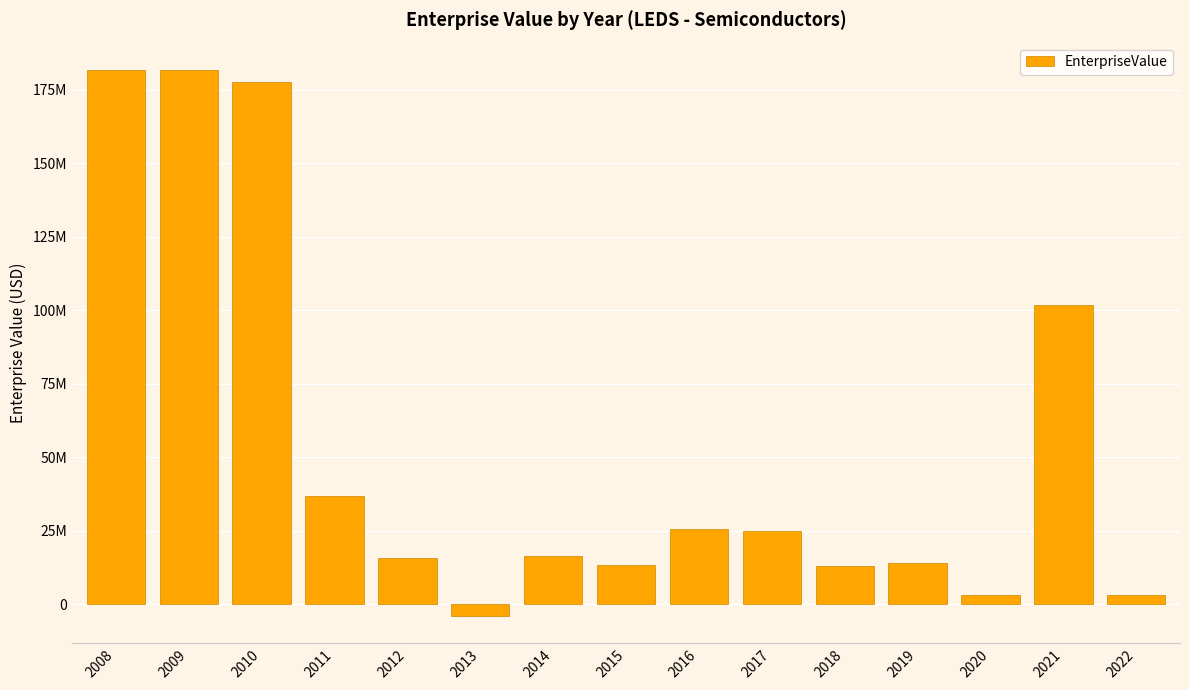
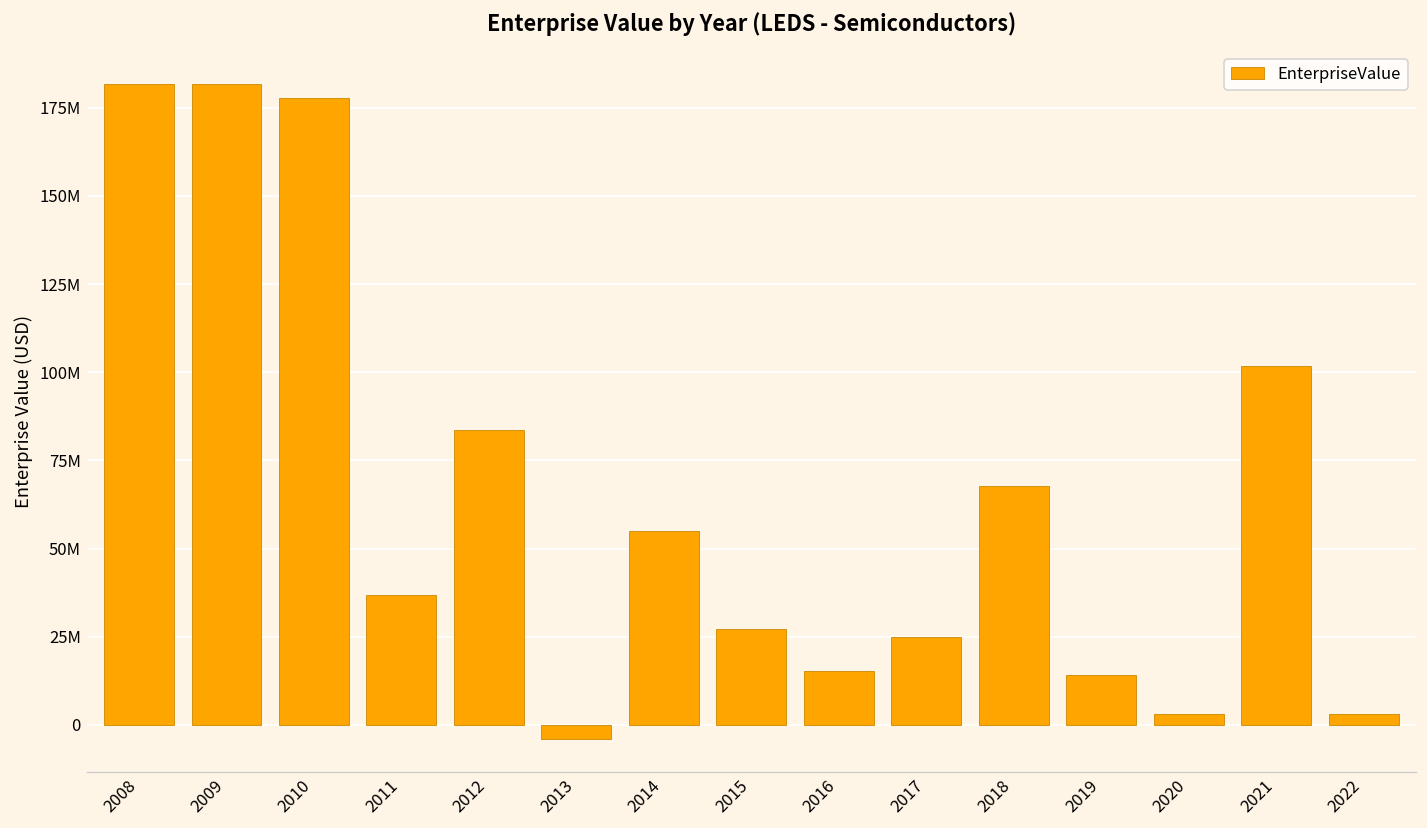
2012: 16000000 -> 84000000
2014: 16000000 -> 55000000
2015: 13000000 -> 27000000
2016: 26000000 -> 15000000
2018: 13000000 -> 68000000
